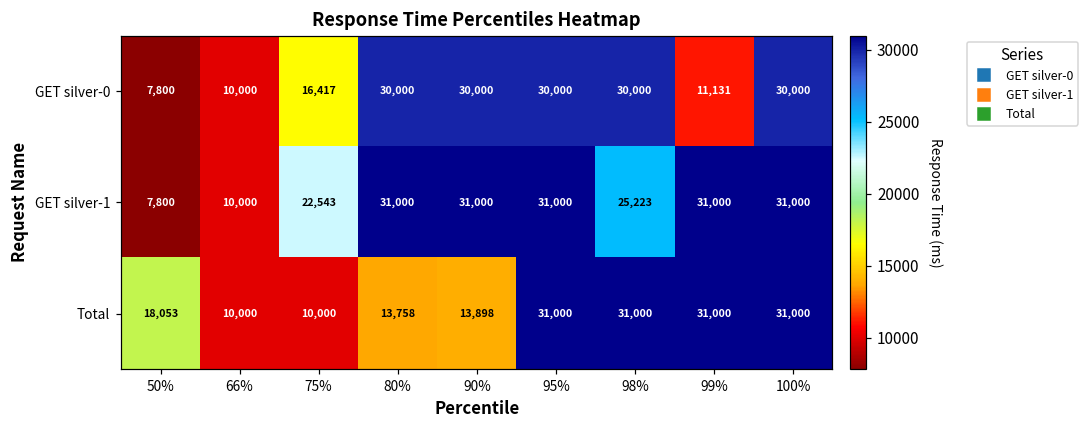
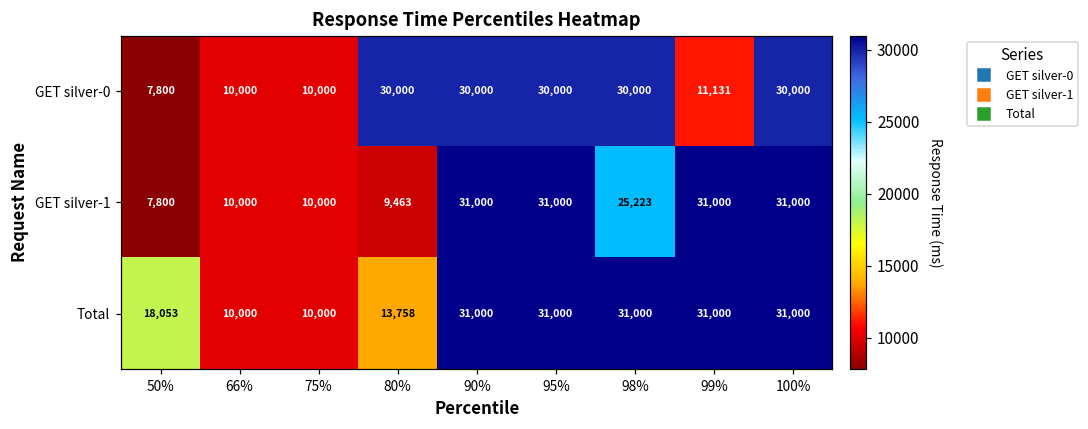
GET silver-0, 75%: 16,417 -> 10,000
GET silver-1, 75%: 22,543 -> 10,000
GET silver-1, 80%: 31,000 -> 9,463
Total, 90%: 13,898 -> 31,000
